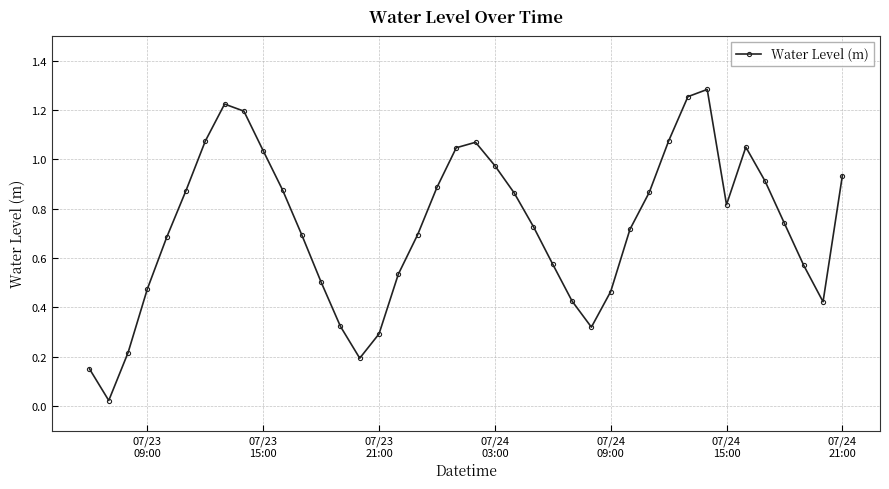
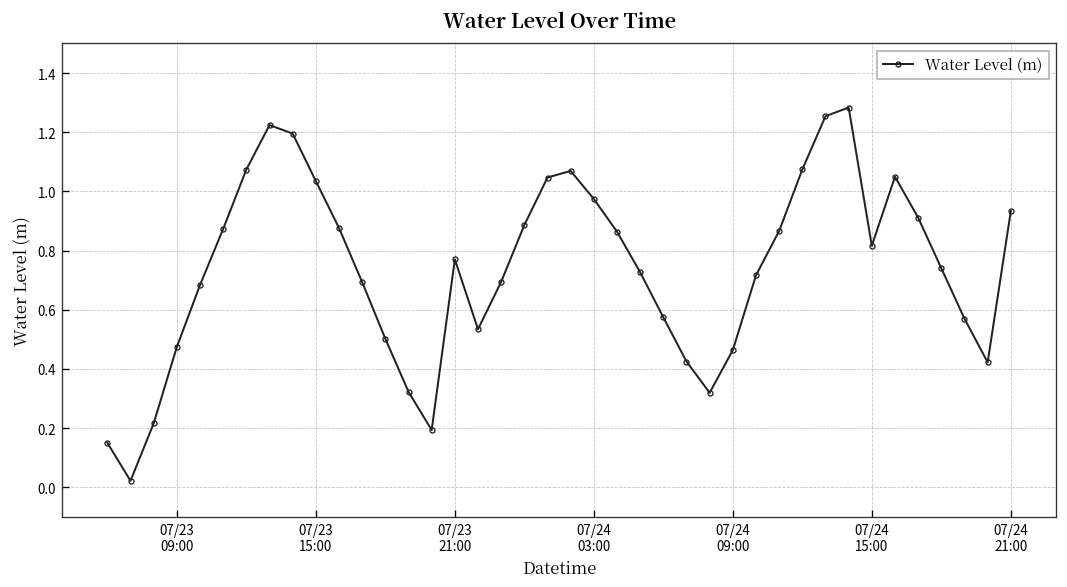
07/23 21:00: 0.29 -> 0.77
